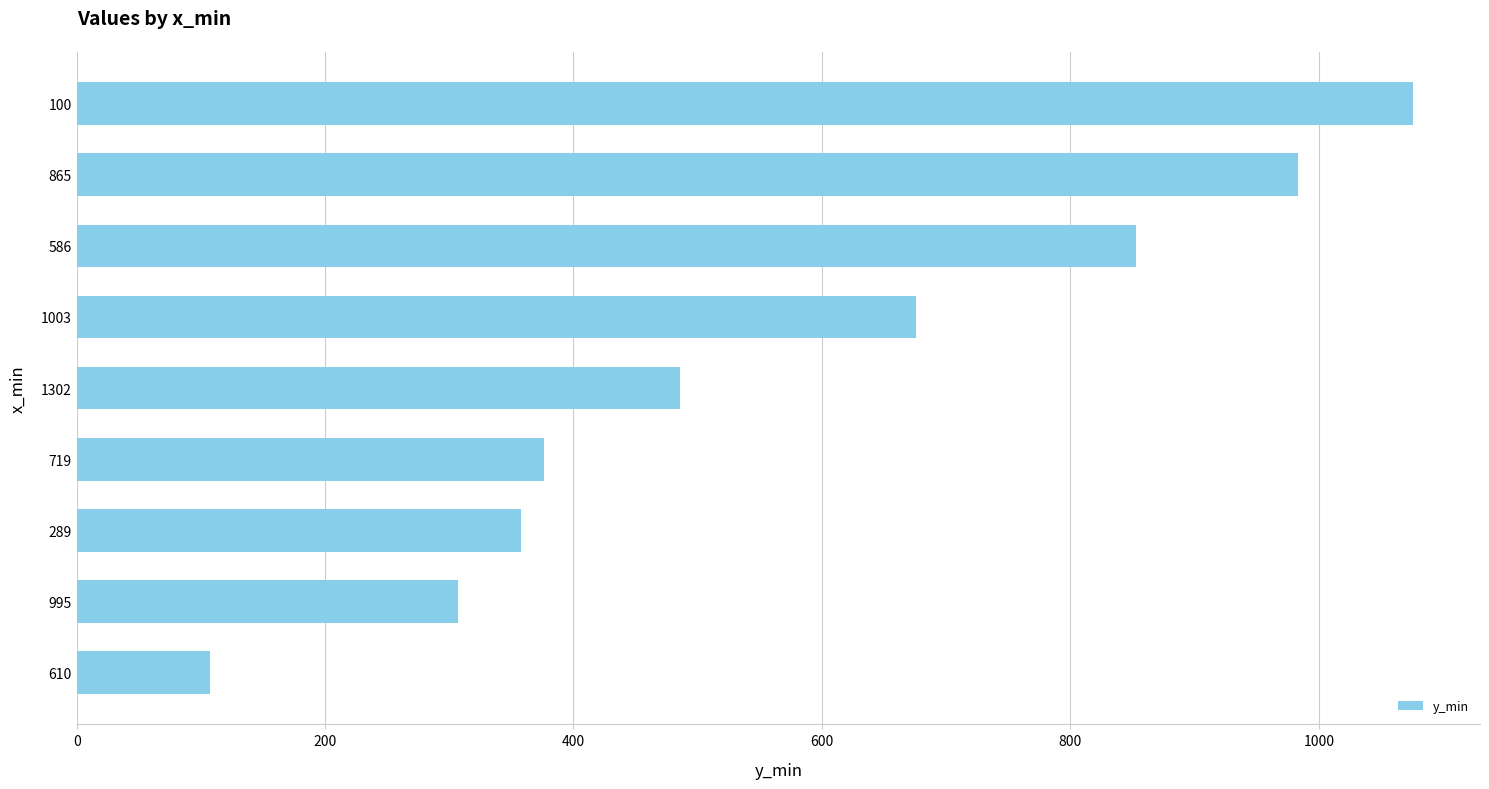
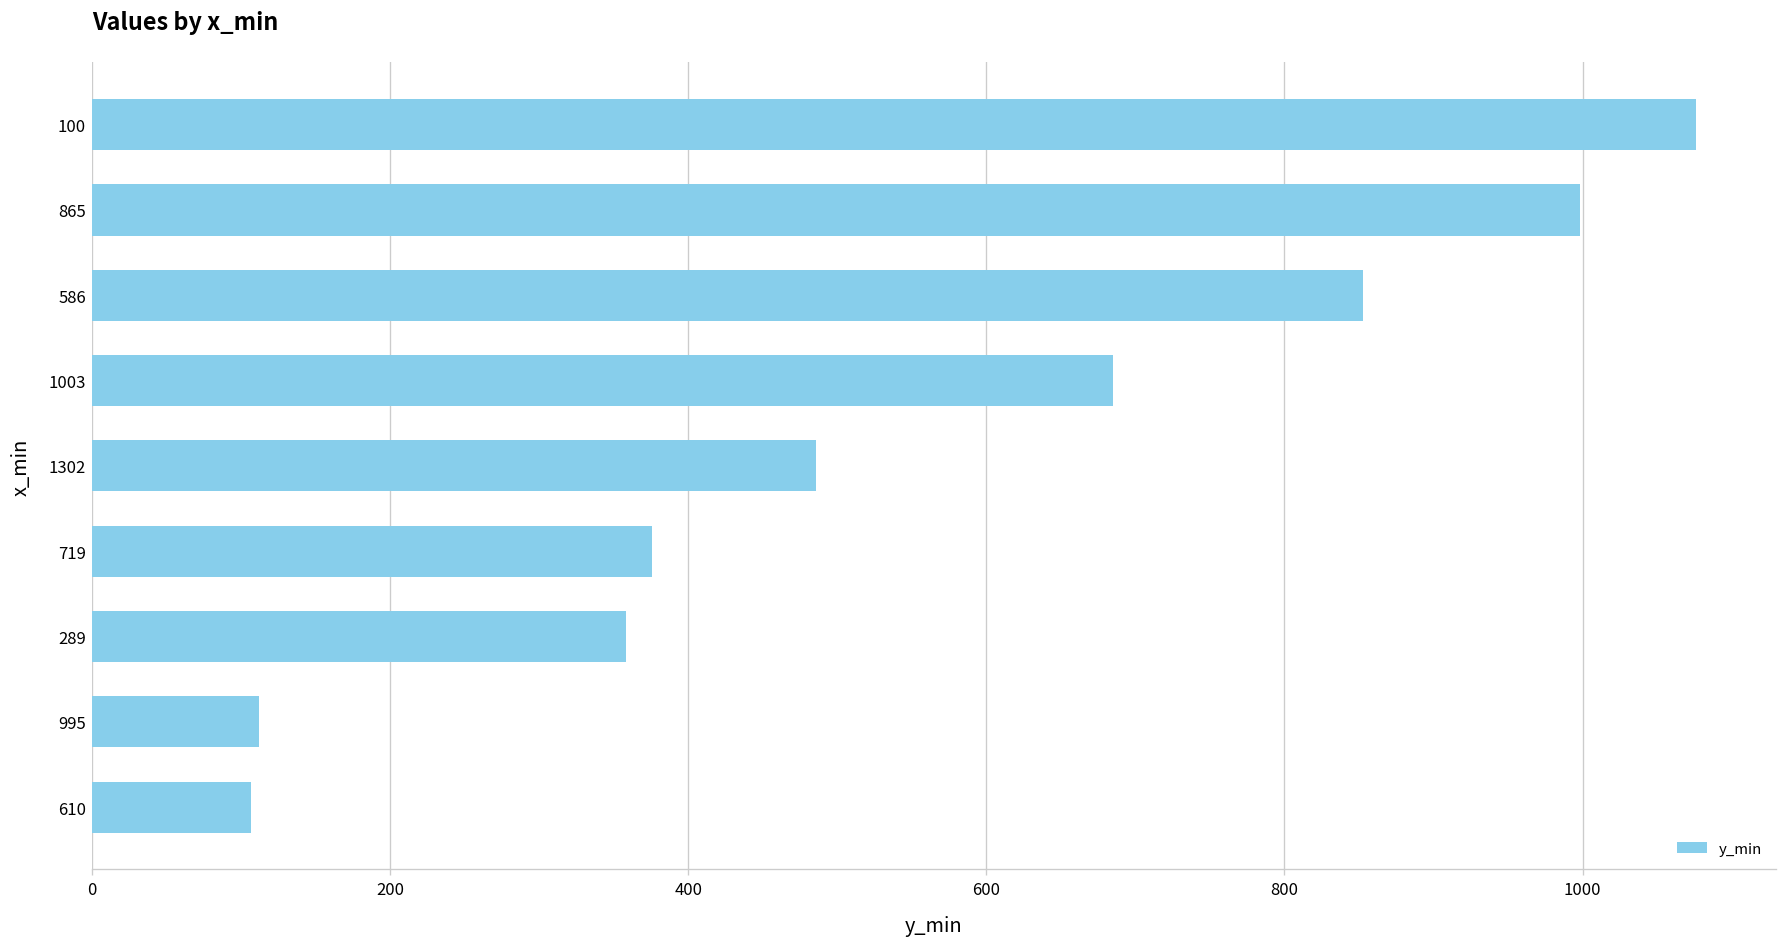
865: 983 -> 998
1003: 676 -> 685
995: 307 -> 112
